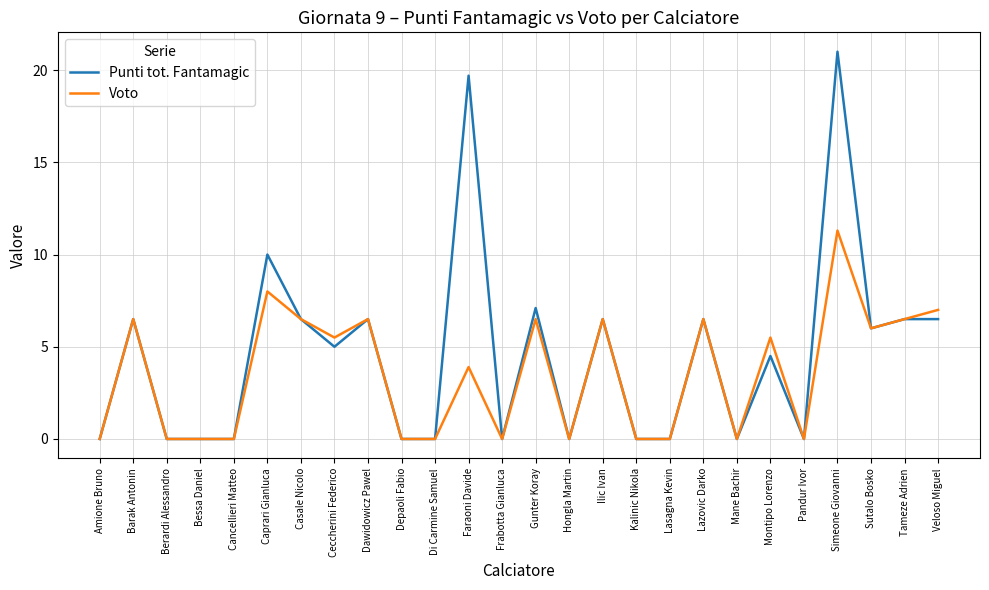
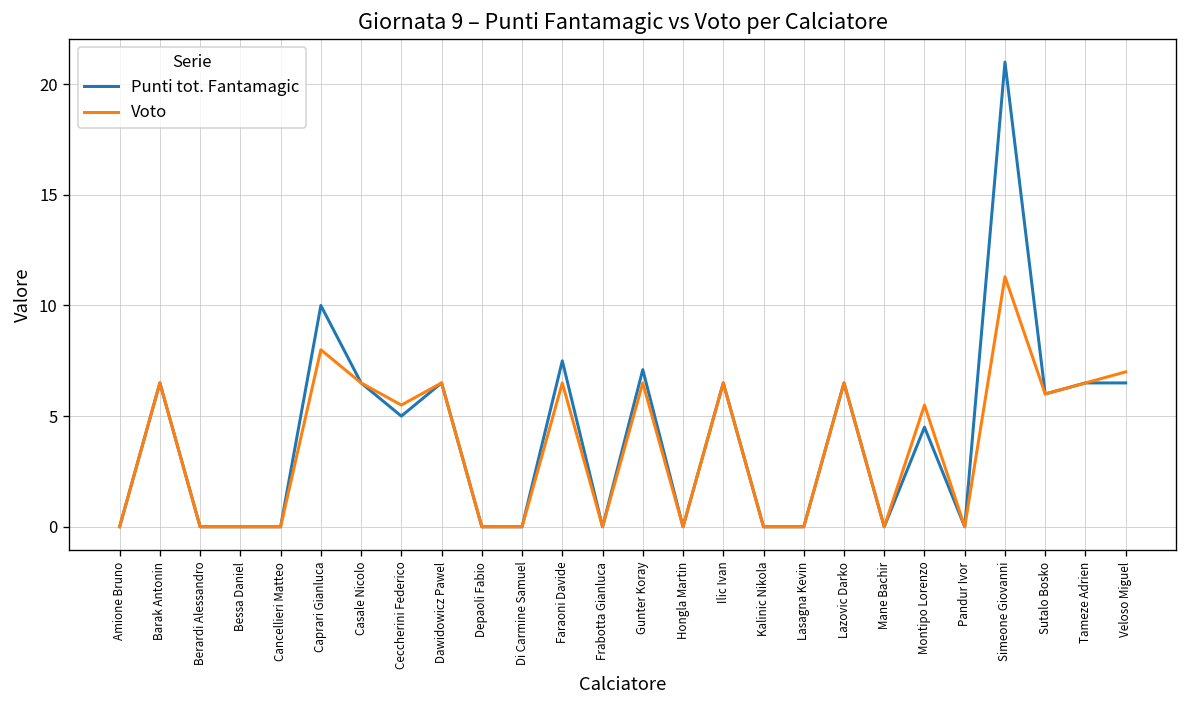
Punti tot. Fantamagic, Faraoni Davide: 19.7 -> 7.5
Voto, Faraoni Davide: 3.9 -> 6.5
